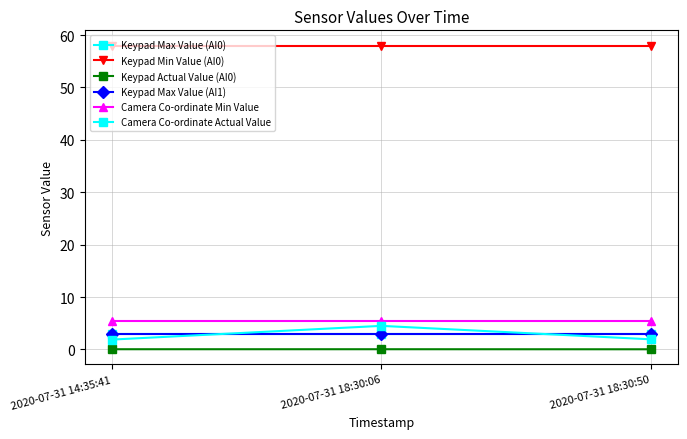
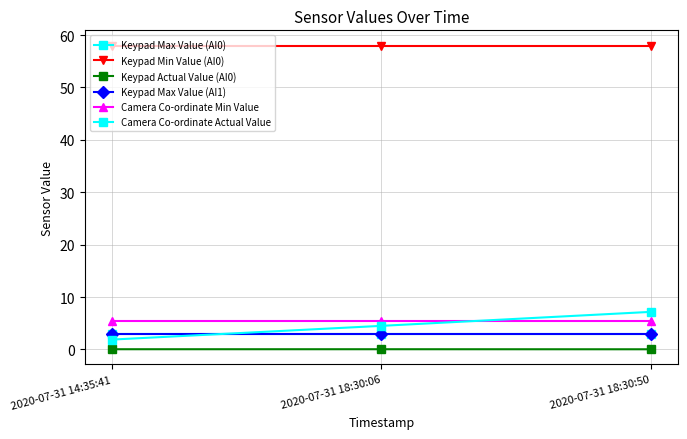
Camera Co-ordinate Actual Value, 2020-07-31 18:30:50: 2 -> 7
